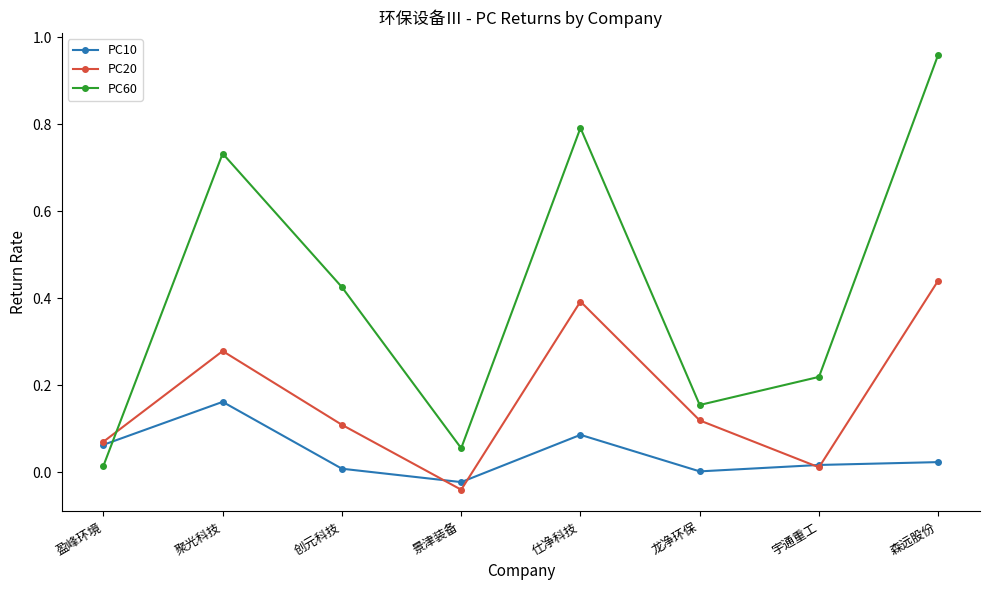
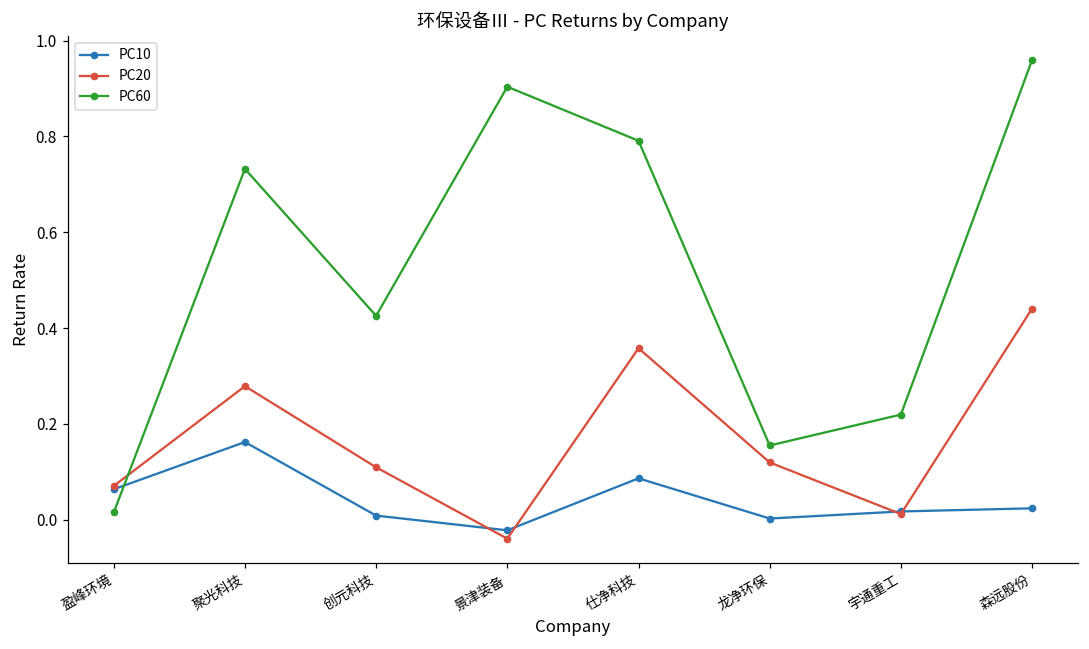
PC60, 景津装备: 0.06 -> 0.90
PC20, 仕净科技: 0.39 -> 0.36
